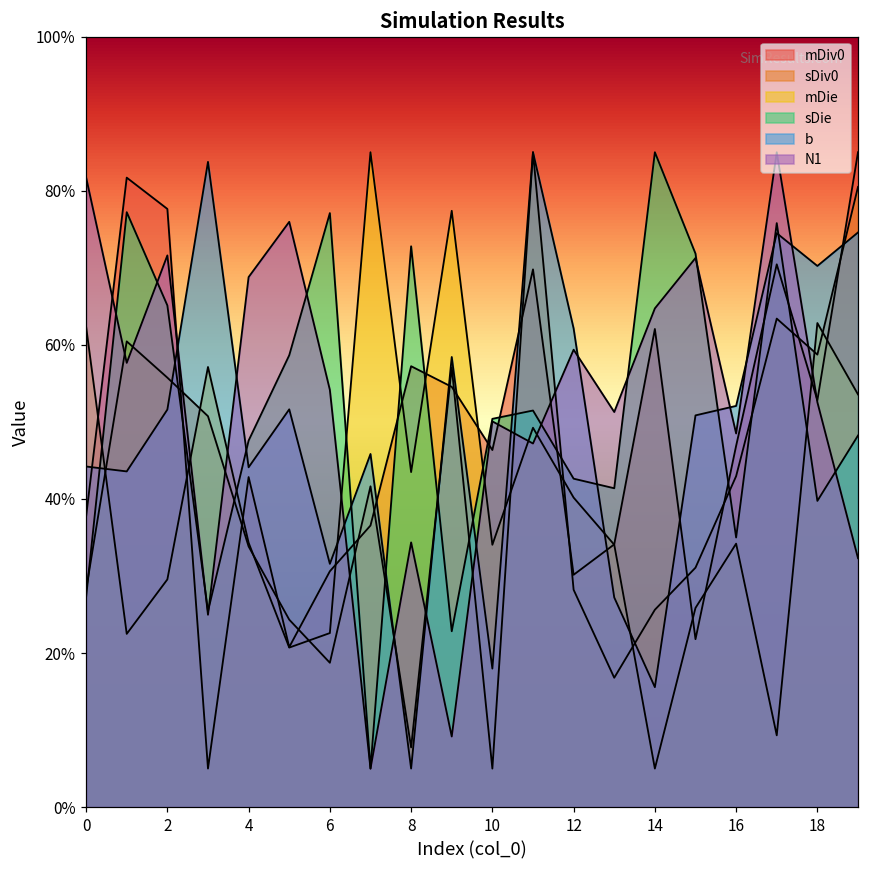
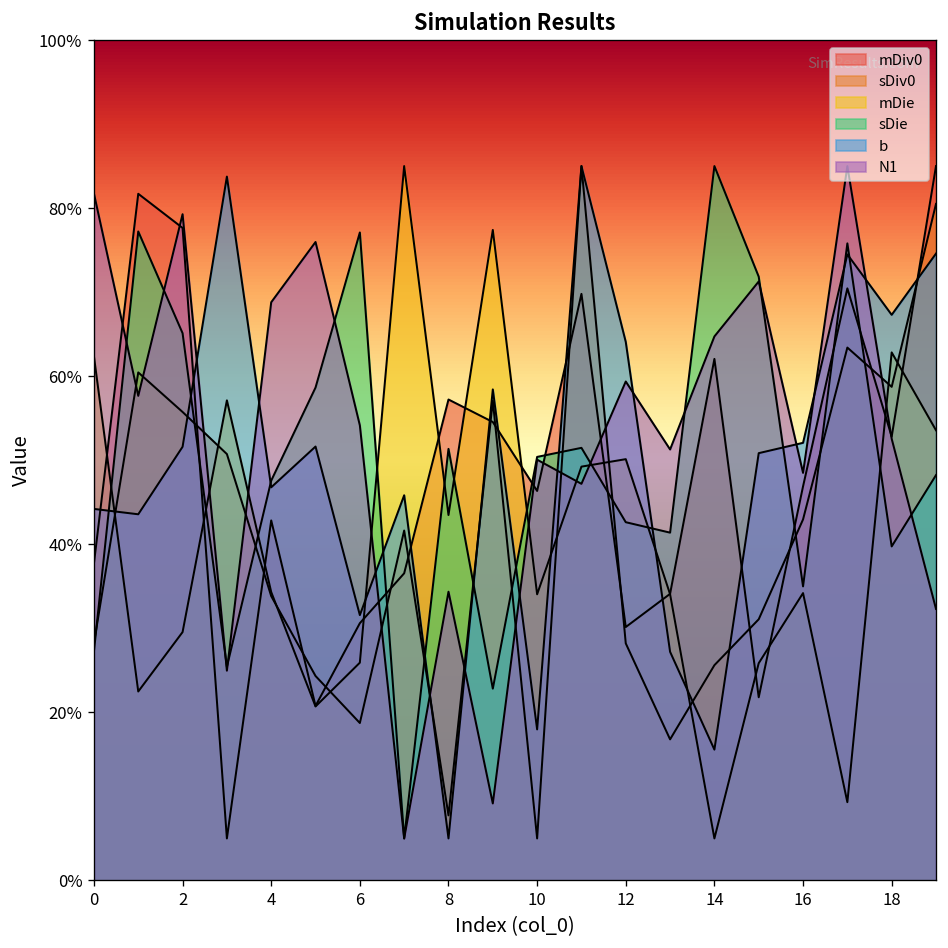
N1, 2: 72% -> 79%
b, 4: 44% -> 47%
mDie, 6: 23% -> 26%
sDie, 8: 73% -> 51%
mDie, 12: 40% -> 50%
b, 12: 62% -> 64%
b, 18: 70% -> 67%
